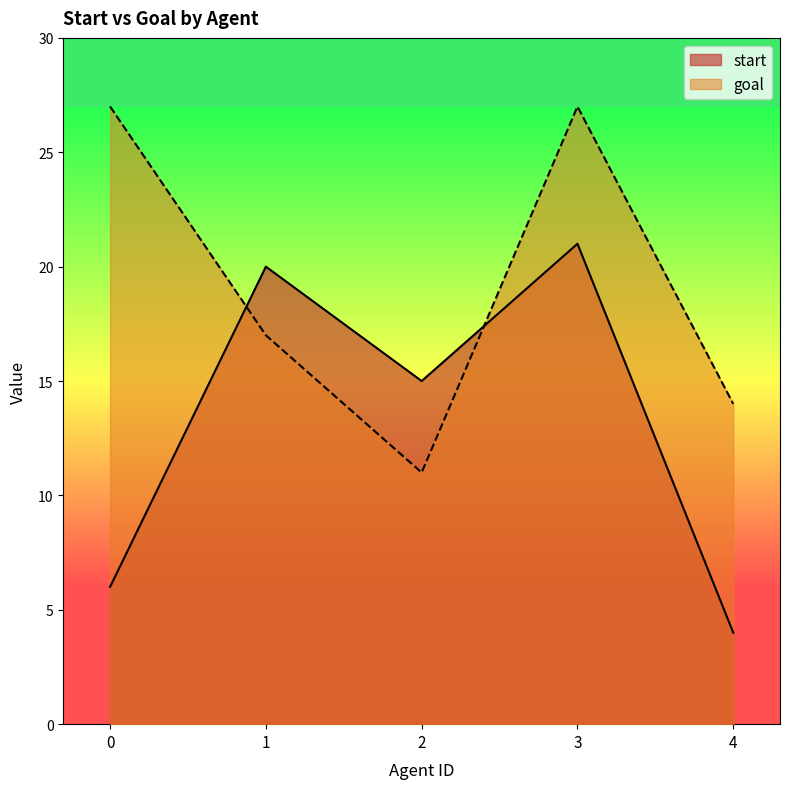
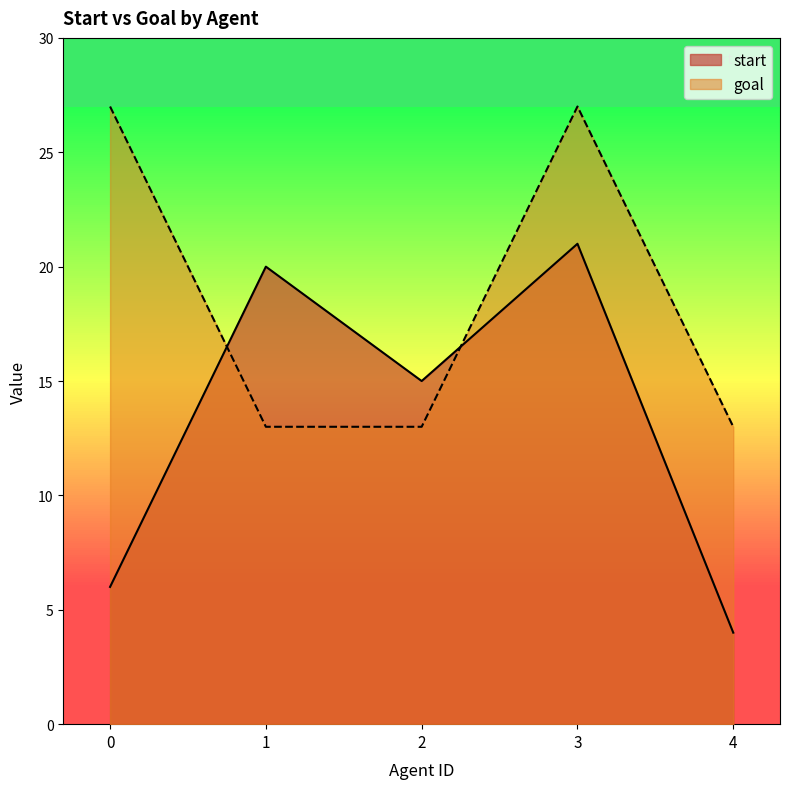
goal, 1: 17 -> 13
goal, 2: 11 -> 13
goal, 4: 14 -> 13
